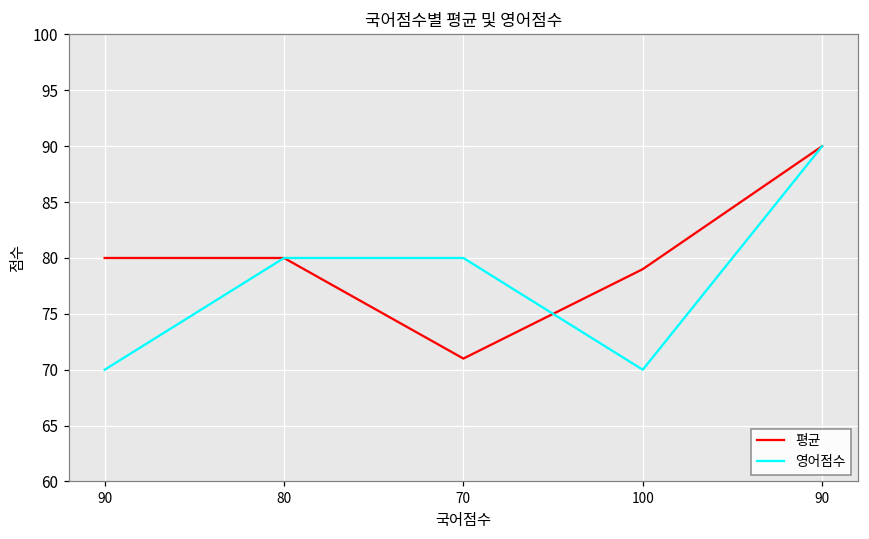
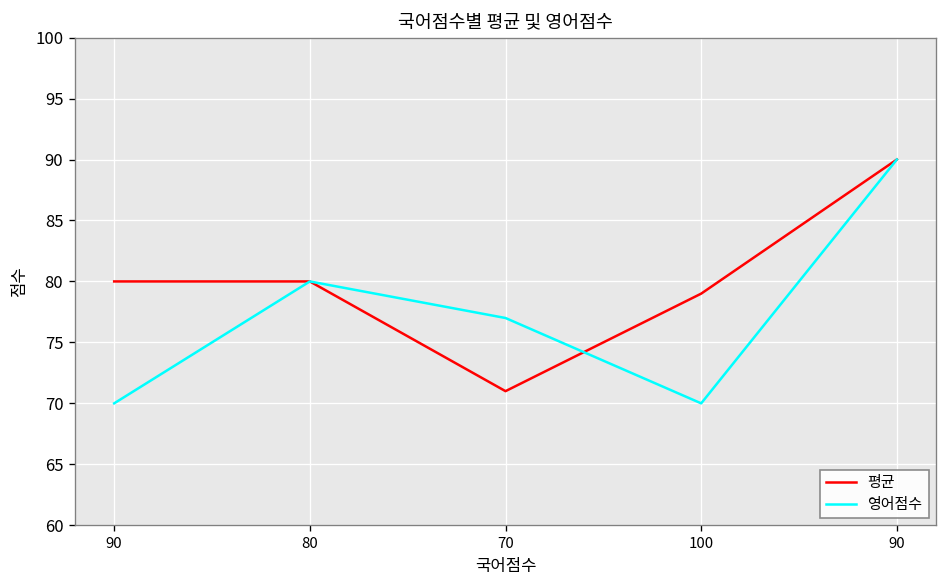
영어점수, 70: 80 -> 77
